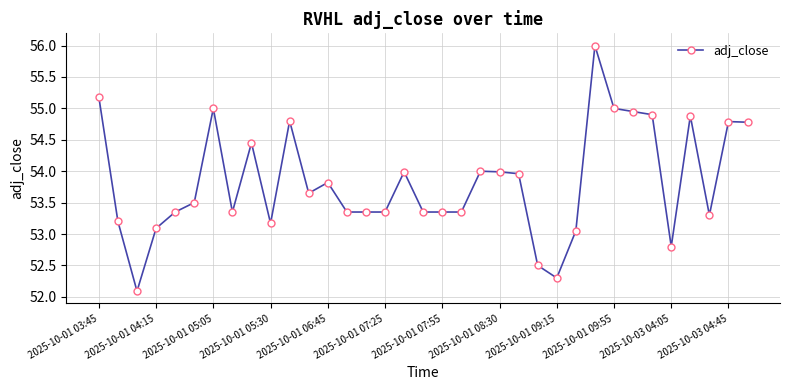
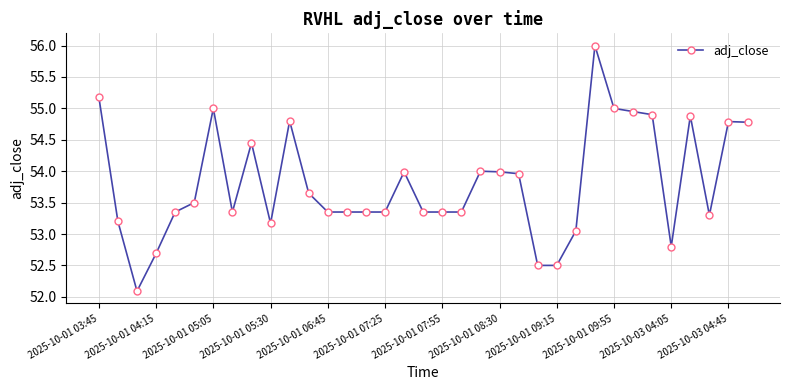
2025-10-01 04:15: 53.1 -> 52.7
2025-10-01 06:45: 53.8 -> 53.4
2025-10-01 09:15: 52.3 -> 52.5
